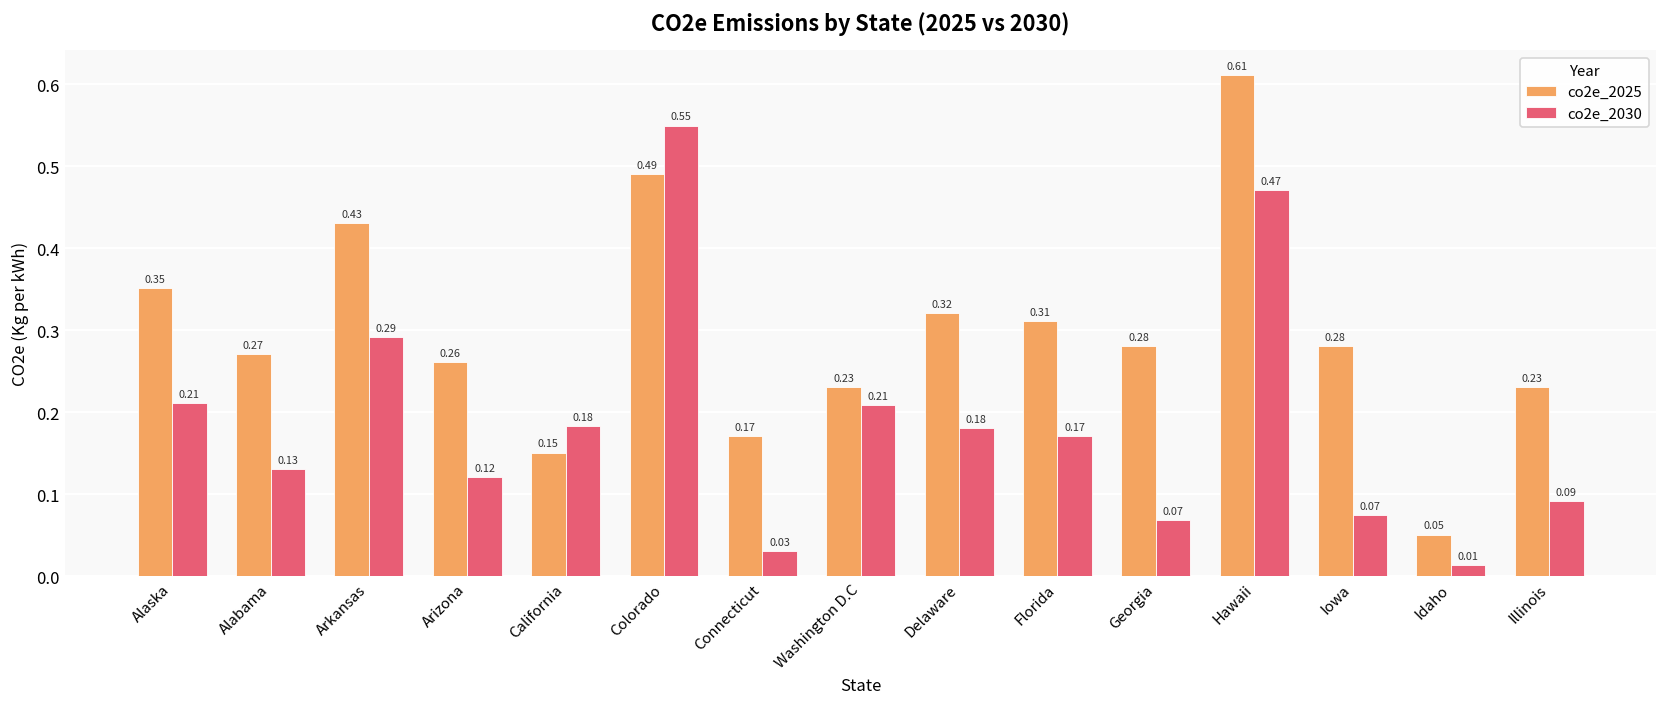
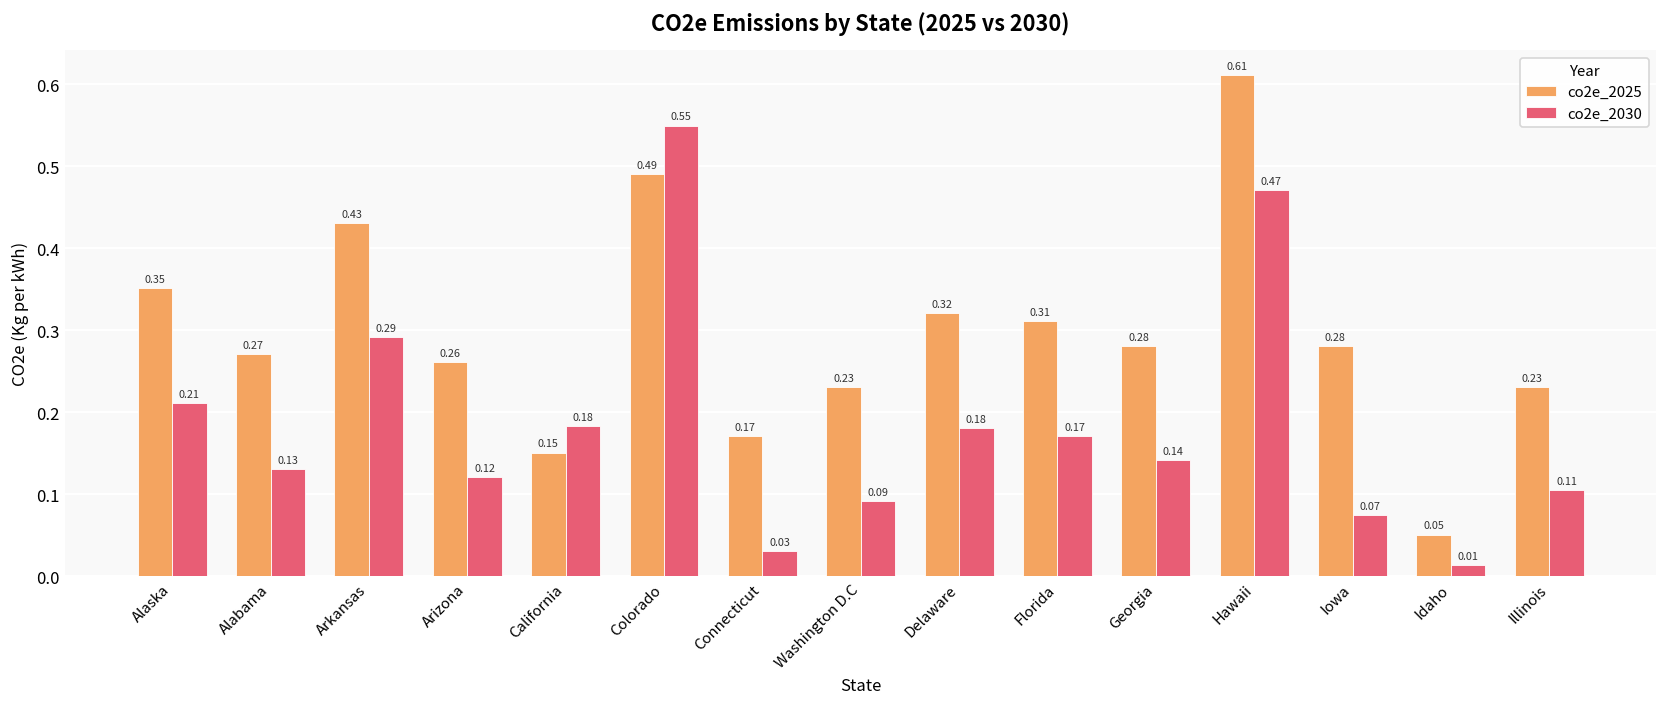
co2e_2030, Washington D.C: 0.21 -> 0.09
co2e_2030, Georgia: 0.07 -> 0.14
co2e_2030, Illinois: 0.09 -> 0.11
